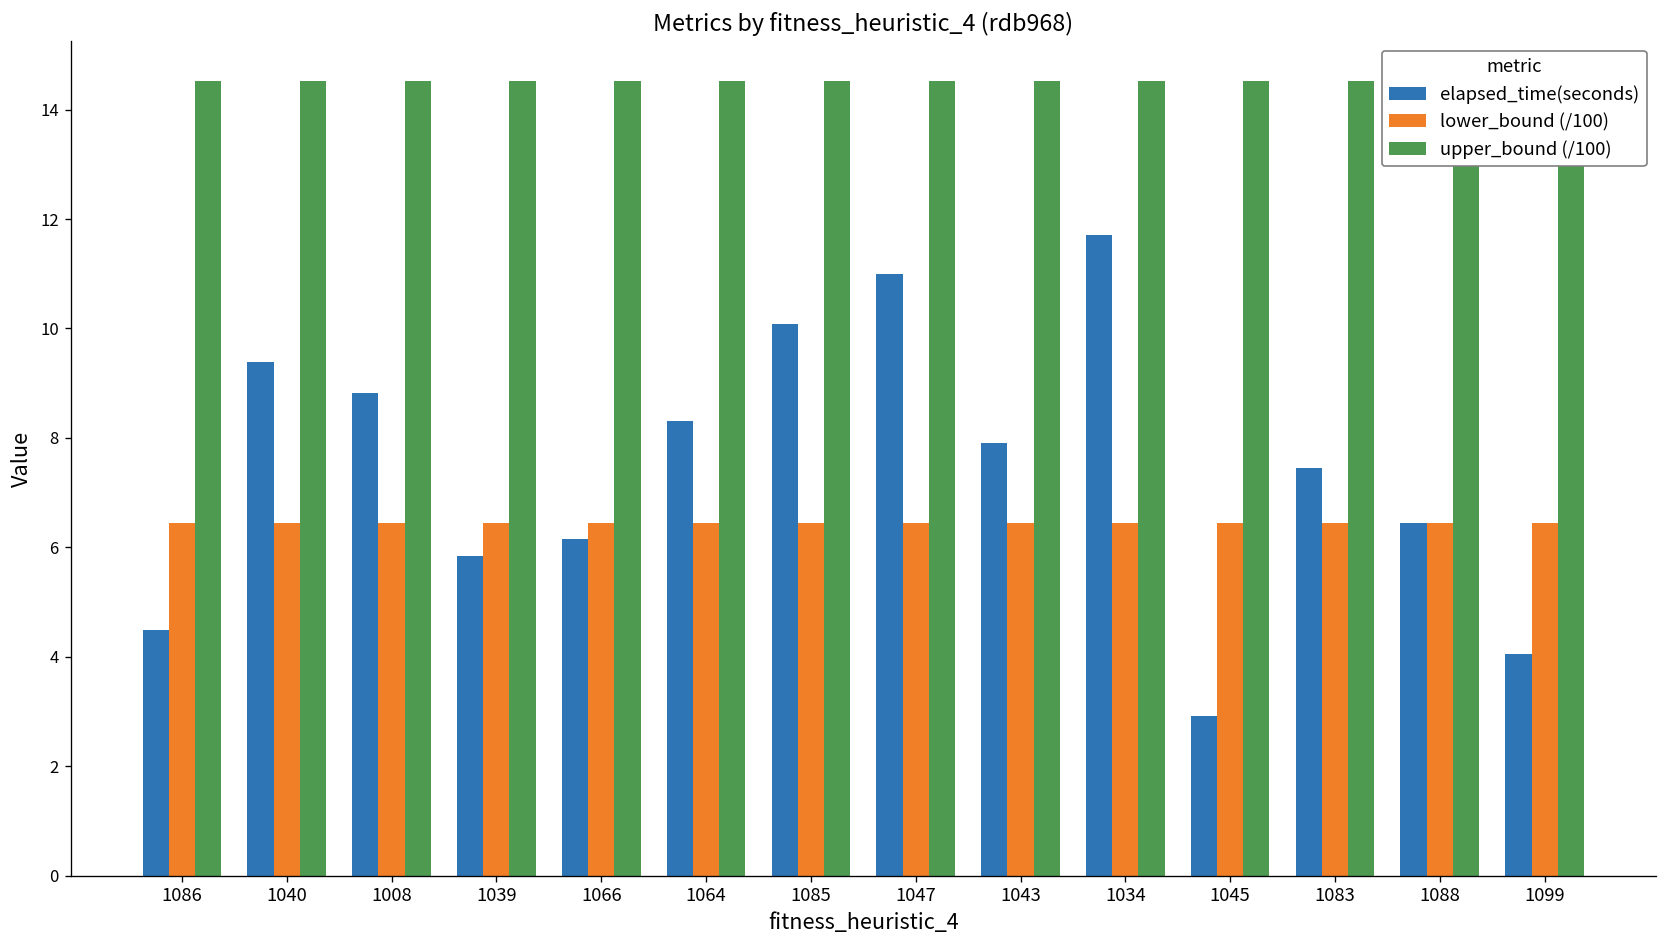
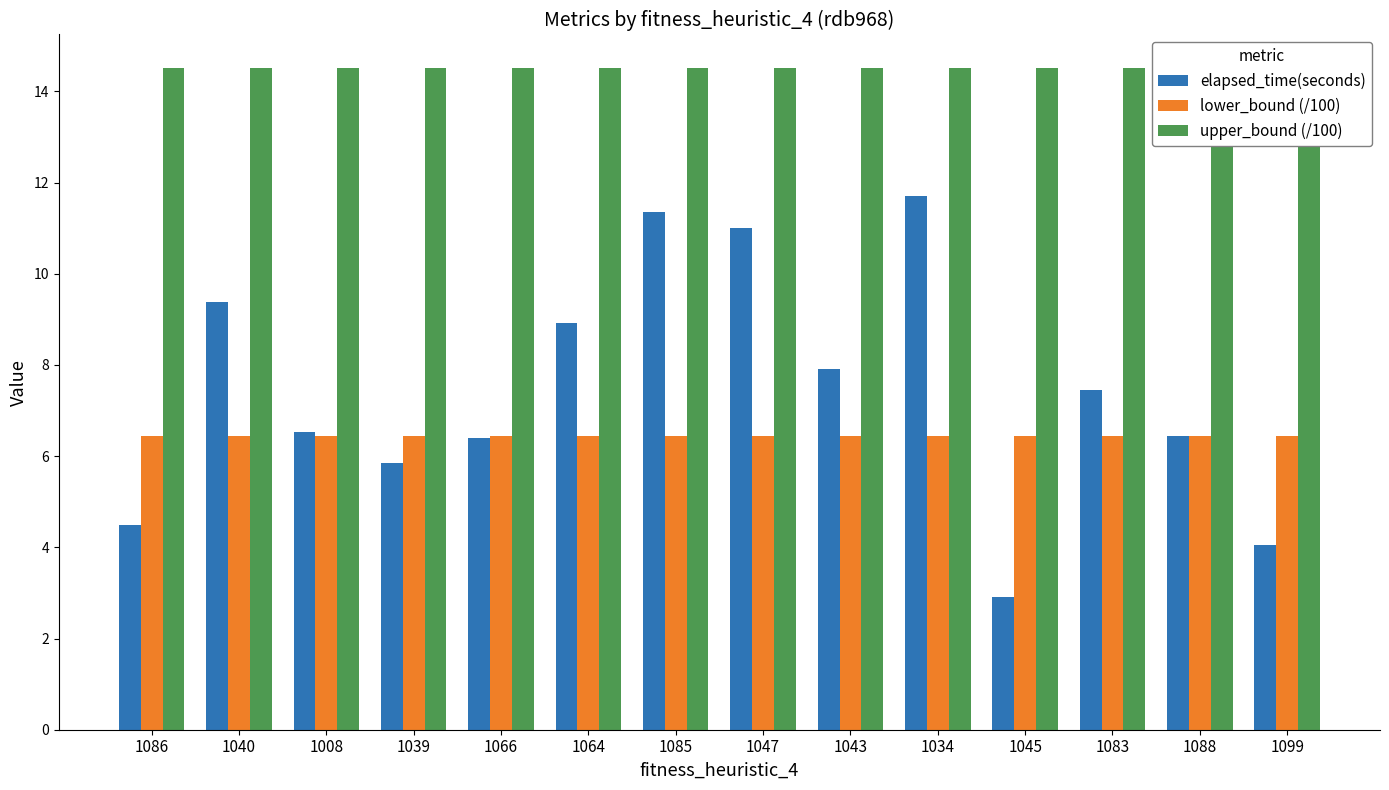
elapsed_time(seconds), 1008: 8.8 -> 6.5
elapsed_time(seconds), 1066: 6.2 -> 6.4
elapsed_time(seconds), 1064: 8.3 -> 8.9
elapsed_time(seconds), 1085: 10.1 -> 11.3
